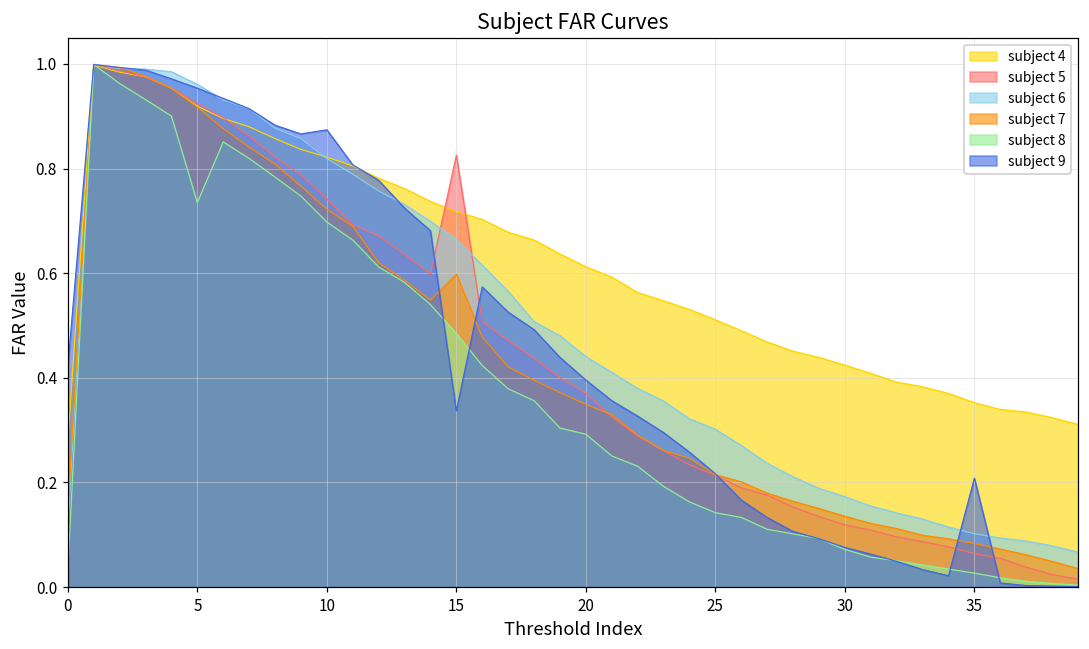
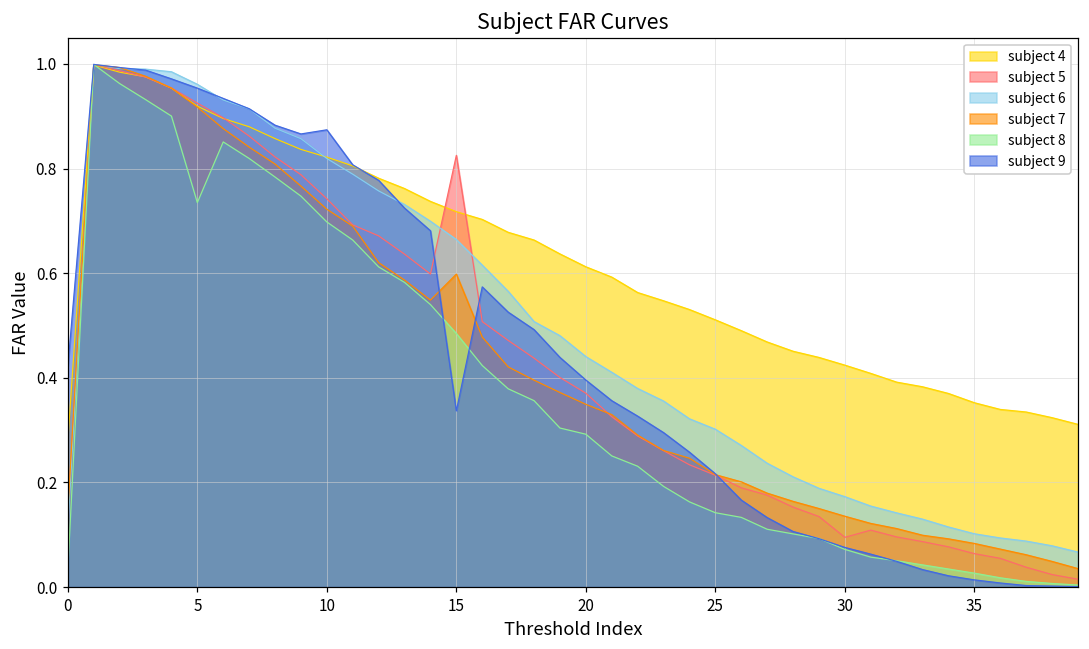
subject 5, 30: 0.12 -> 0.10
subject 9, 35: 0.21 -> 0.01
